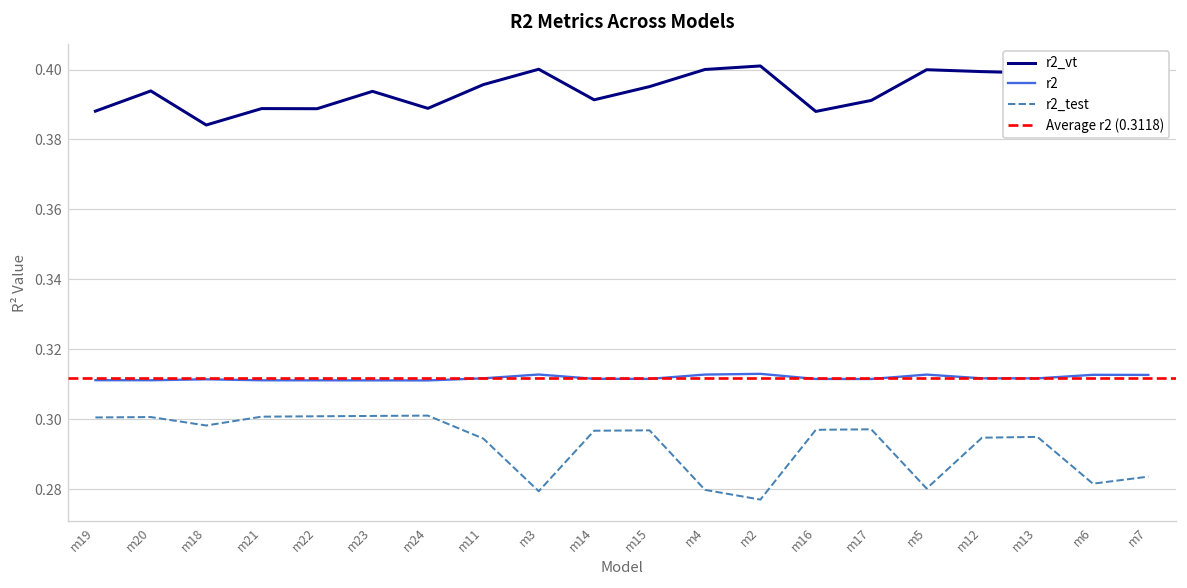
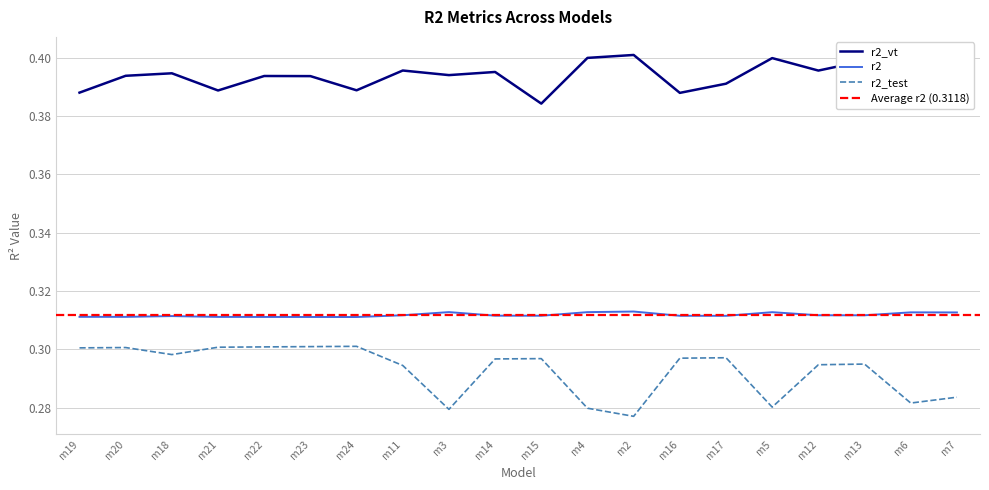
r2_vt, m18: 0.384 -> 0.395
r2_vt, m22: 0.389 -> 0.394
r2_vt, m3: 0.400 -> 0.394
r2_vt, m14: 0.391 -> 0.395
r2_vt, m15: 0.395 -> 0.384
r2_vt, m12: 0.399 -> 0.396
